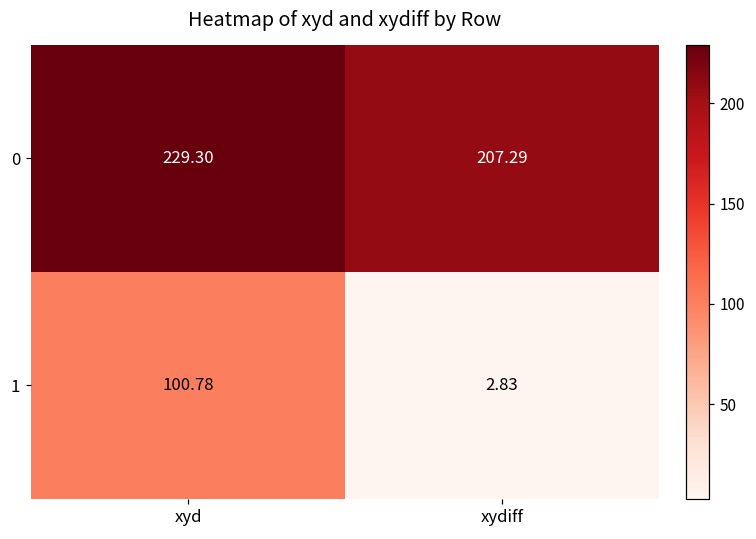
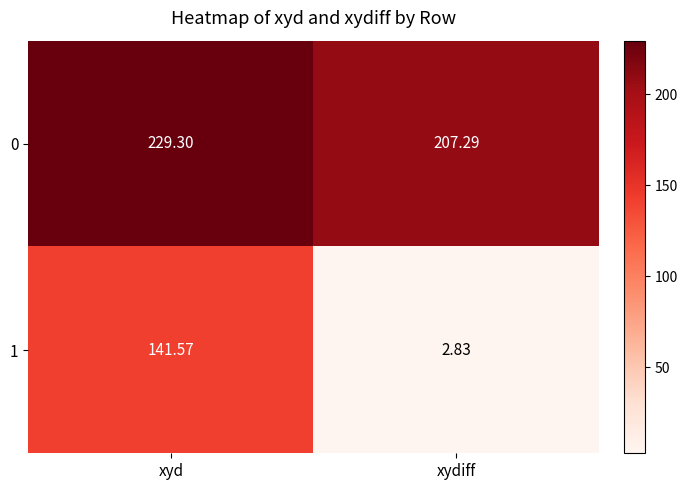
1, xyd: 100.78 -> 141.57
